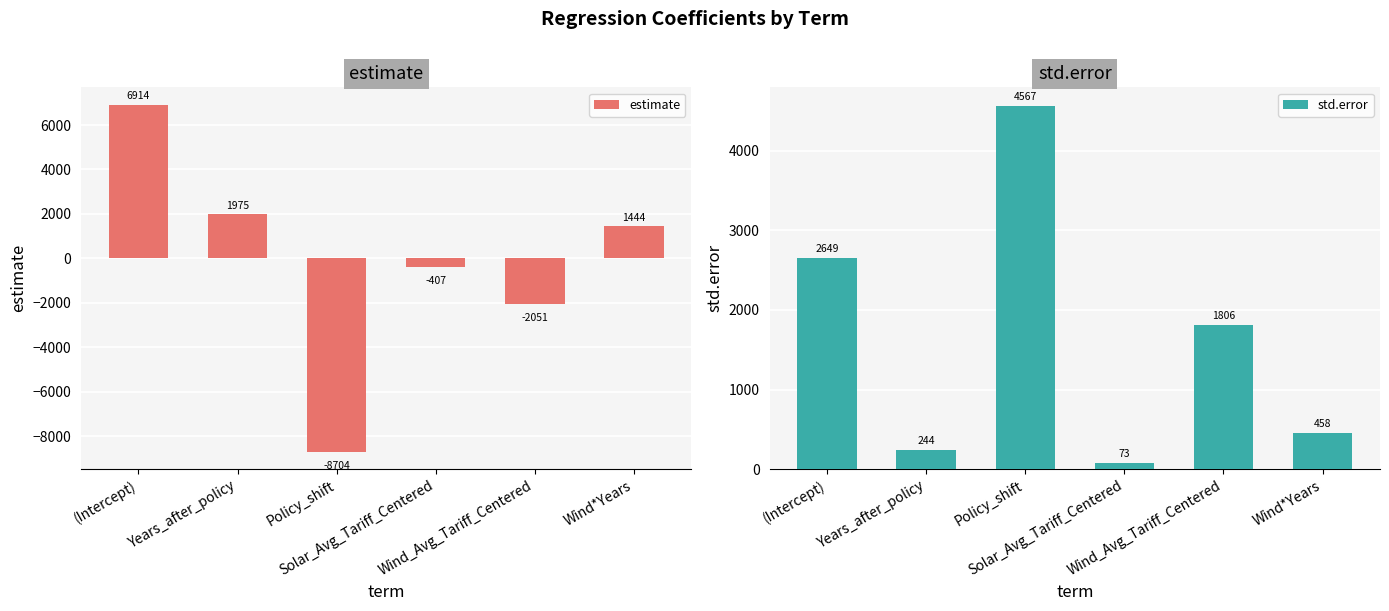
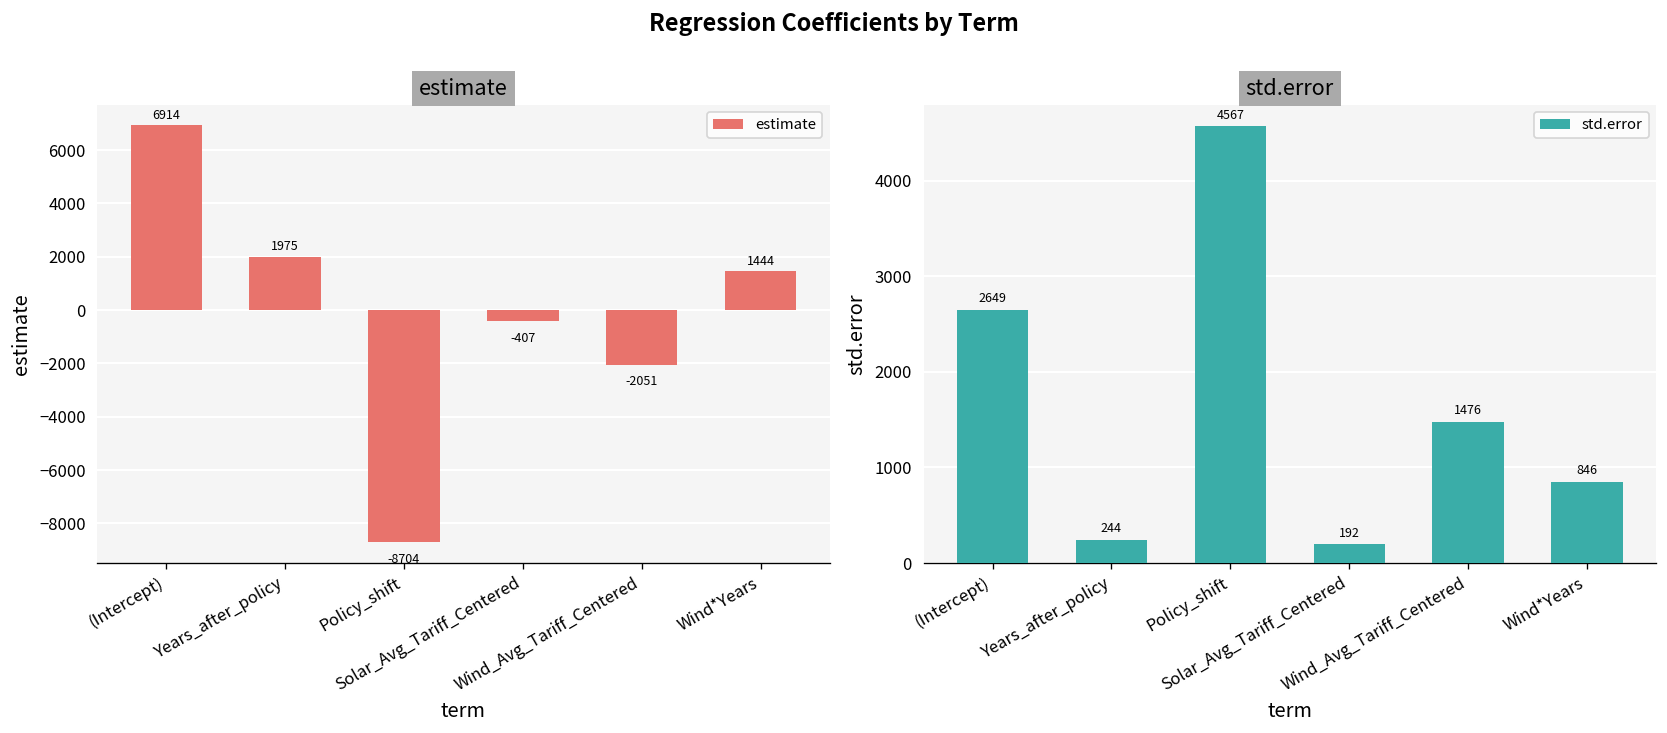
std.error, Solar_Avg_Tariff_Centered: 73 -> 192
std.error, Wind_Avg_Tariff_Centered: 1806 -> 1476
std.error, Wind*Years: 458 -> 846
